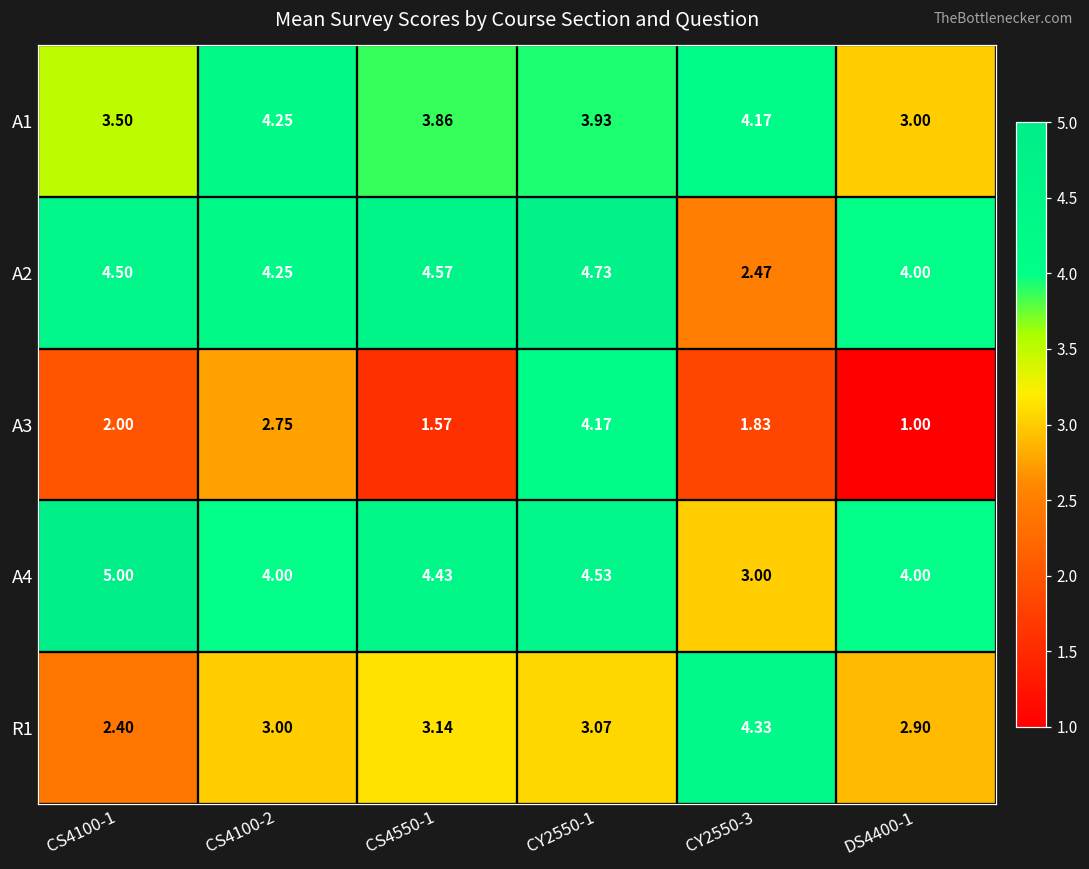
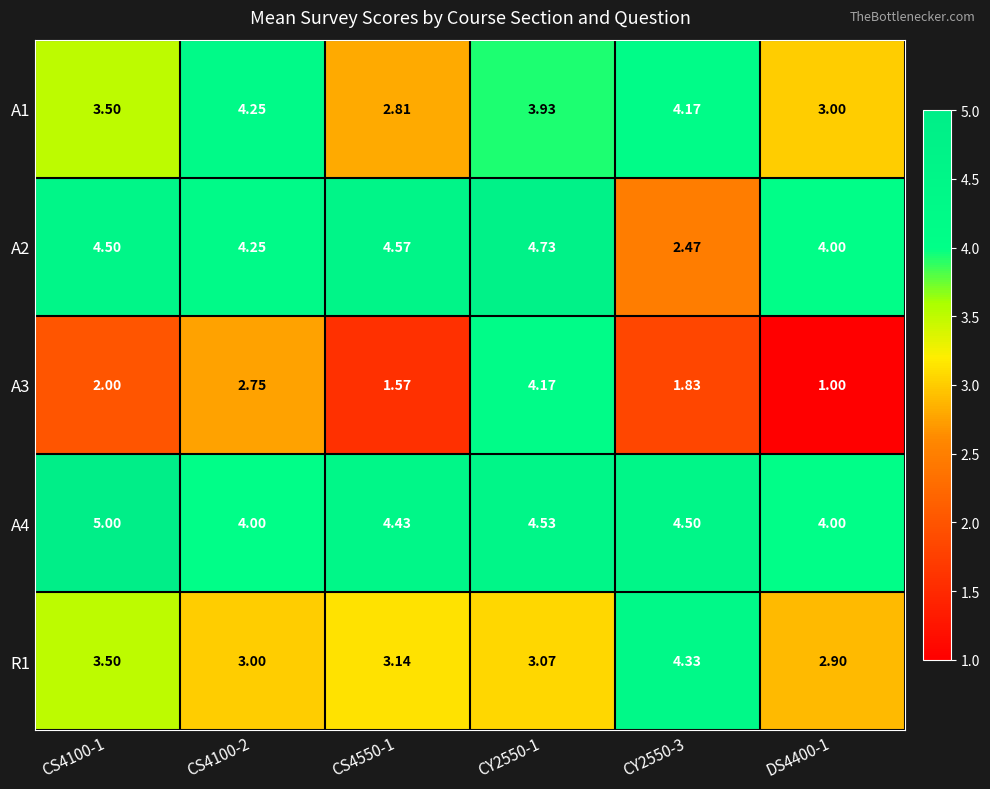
A1, CS4550-1: 3.86 -> 2.81
A4, CY2550-3: 3.00 -> 4.50
R1, CS4100-1: 2.40 -> 3.50
